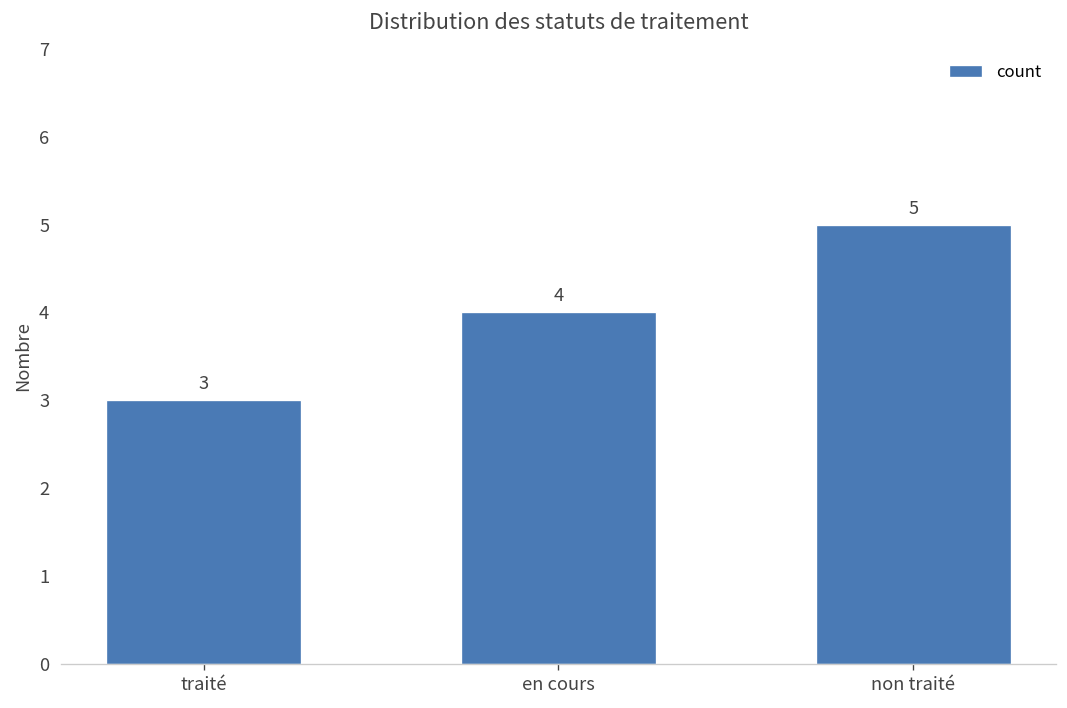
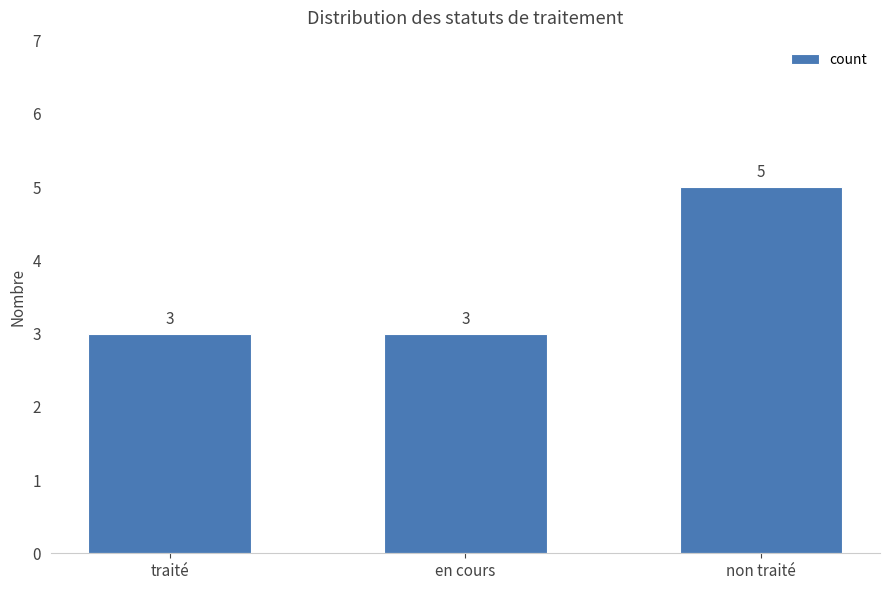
en cours: 4 -> 3
